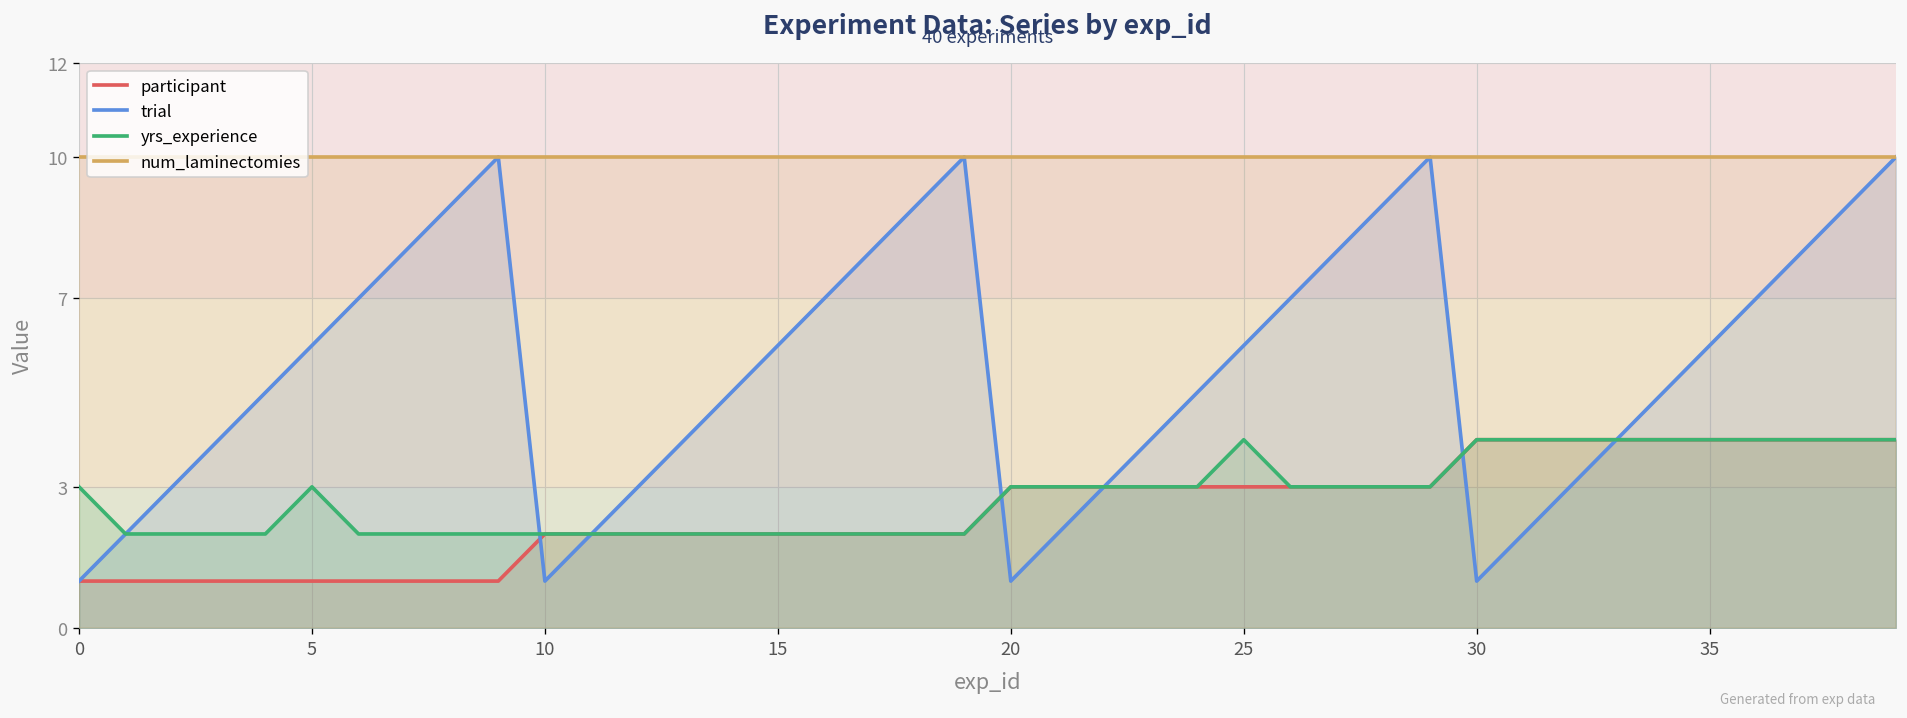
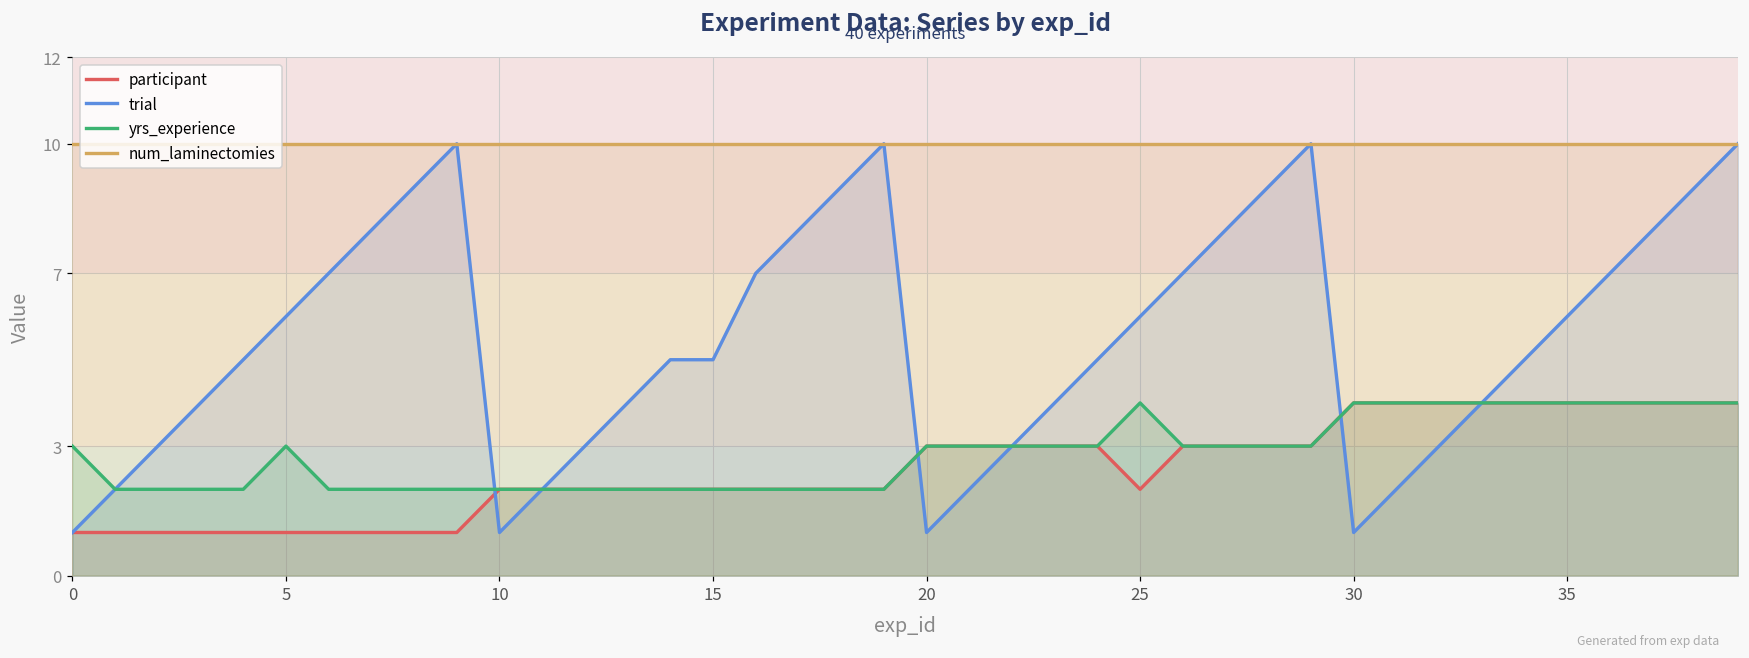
trial, 15: 6 -> 5
participant, 25: 3 -> 2
